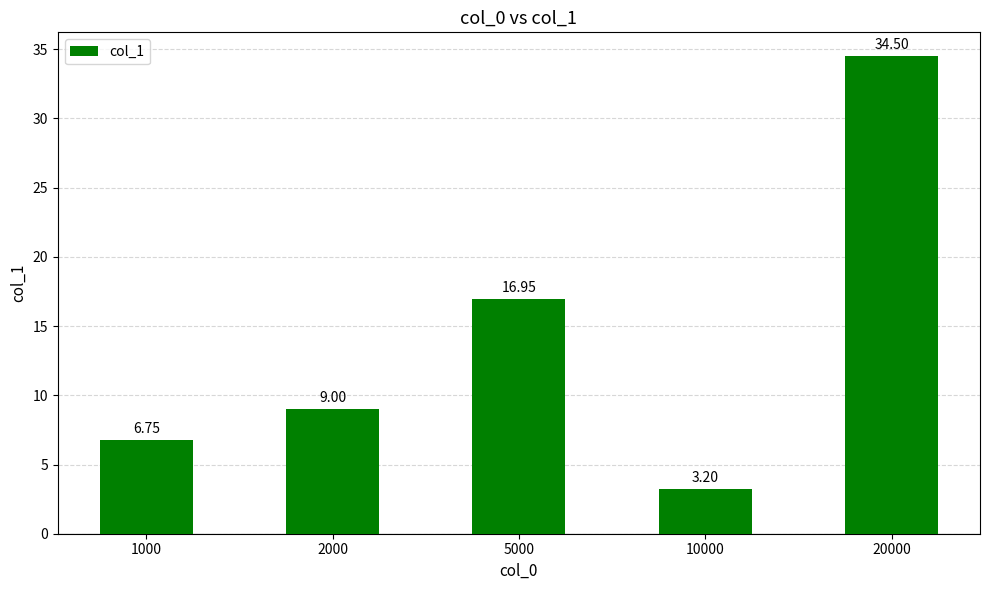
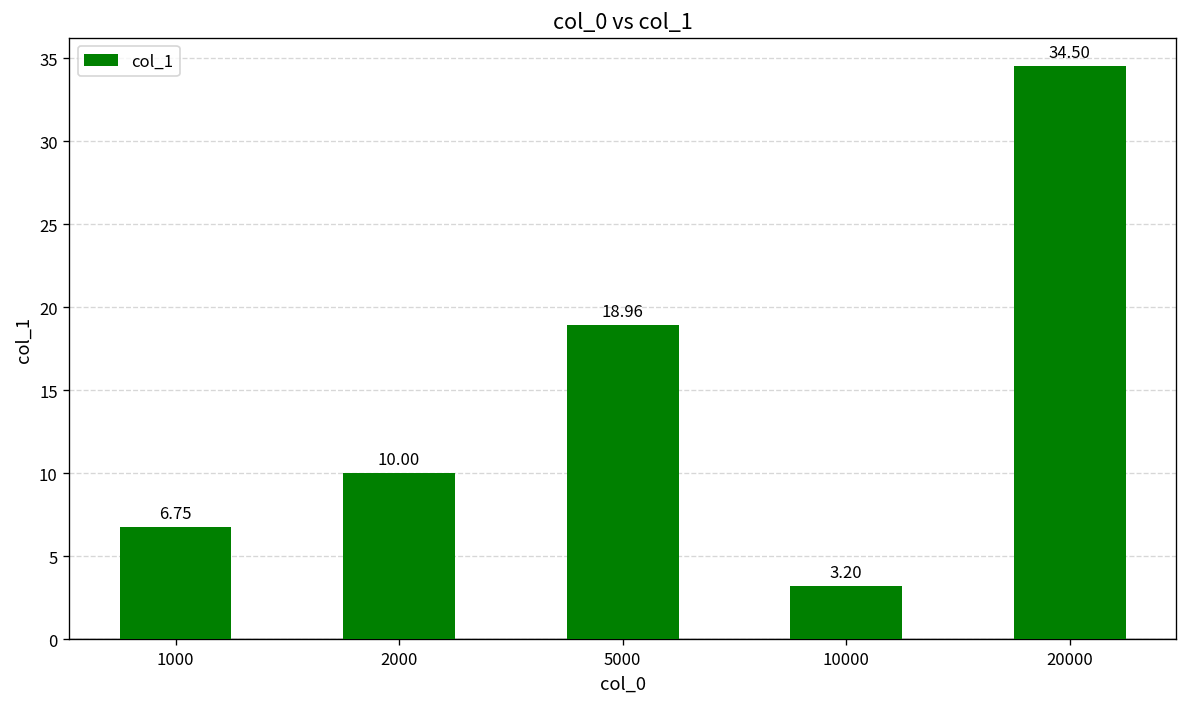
2000: 9.00 -> 10.00
5000: 16.95 -> 18.96
